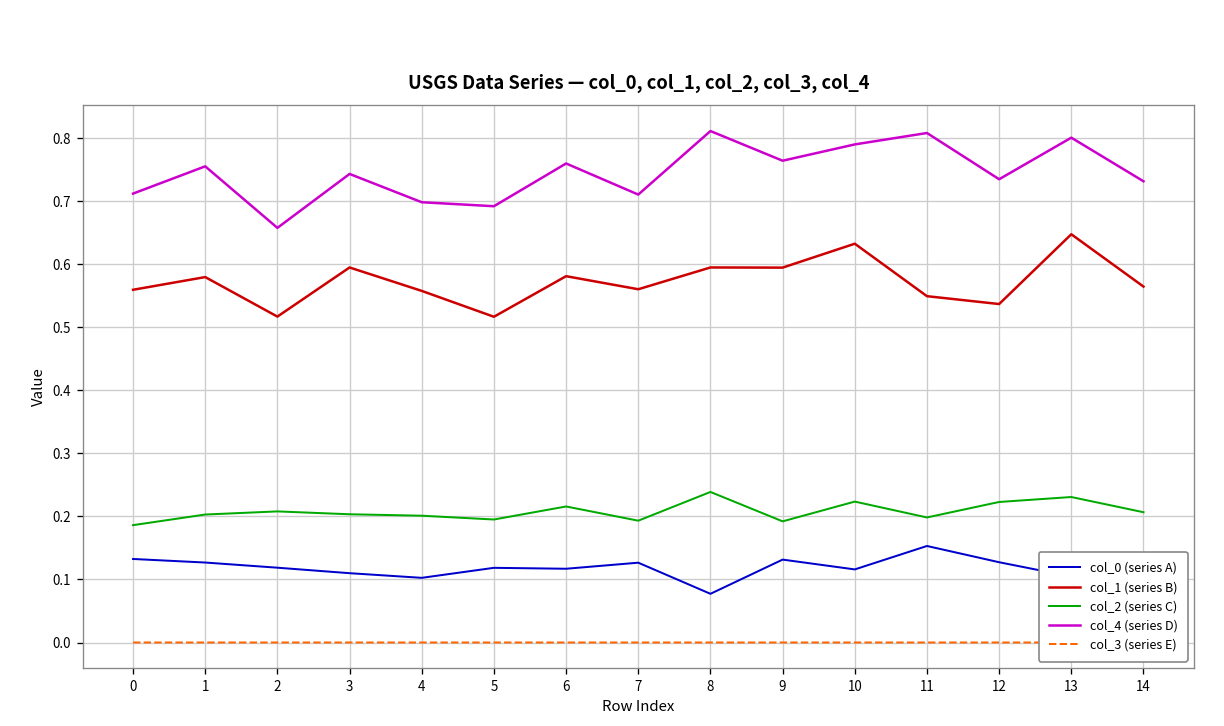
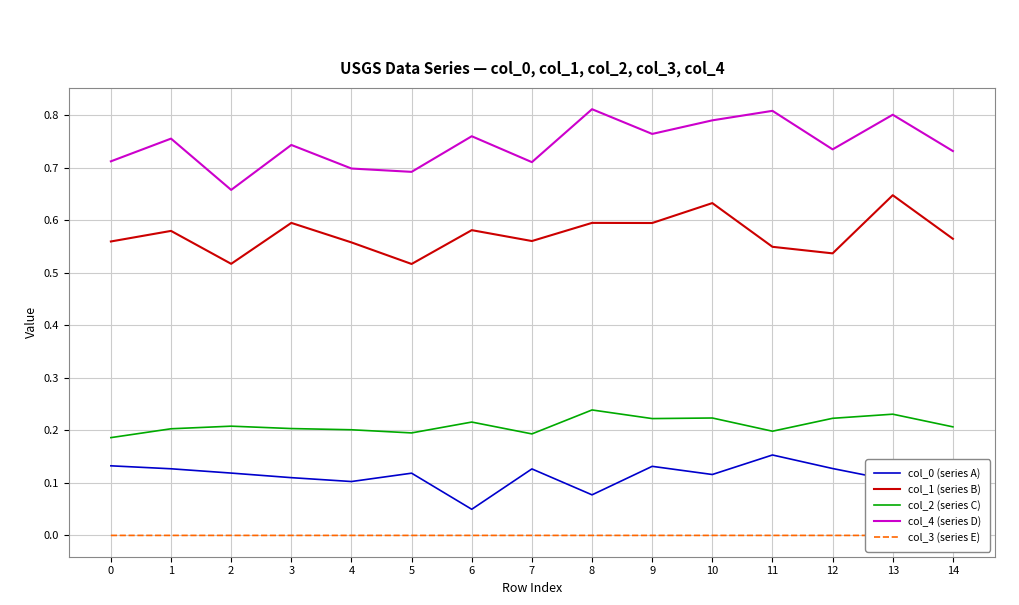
col_0 (series A), 6: 0.12 -> 0.05
col_2 (series C), 9: 0.19 -> 0.22
